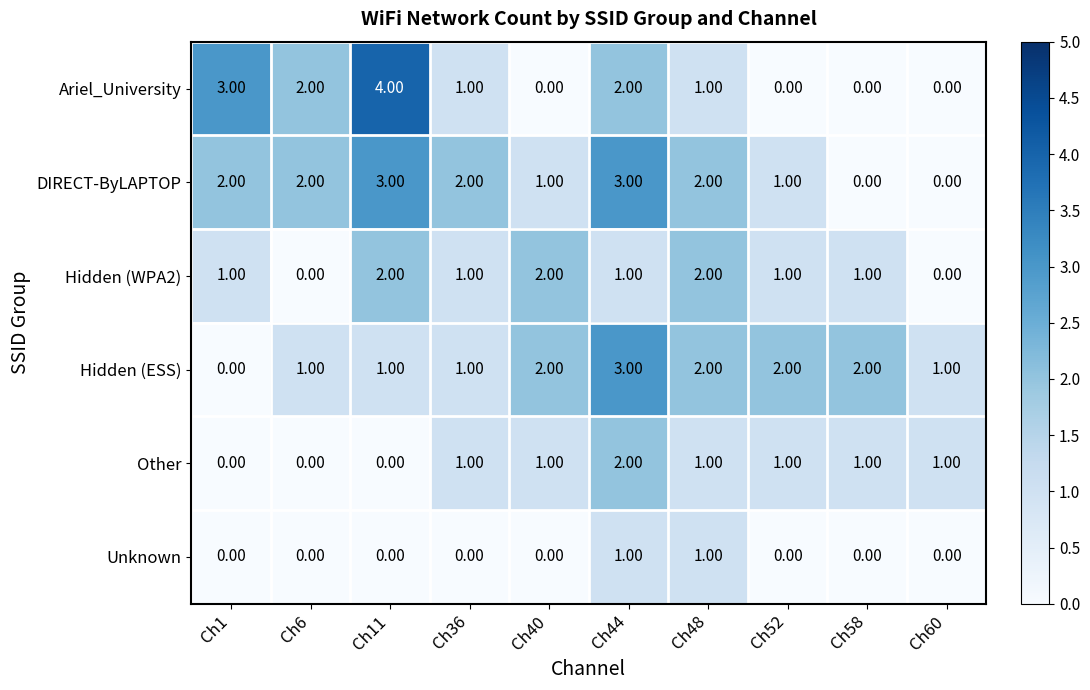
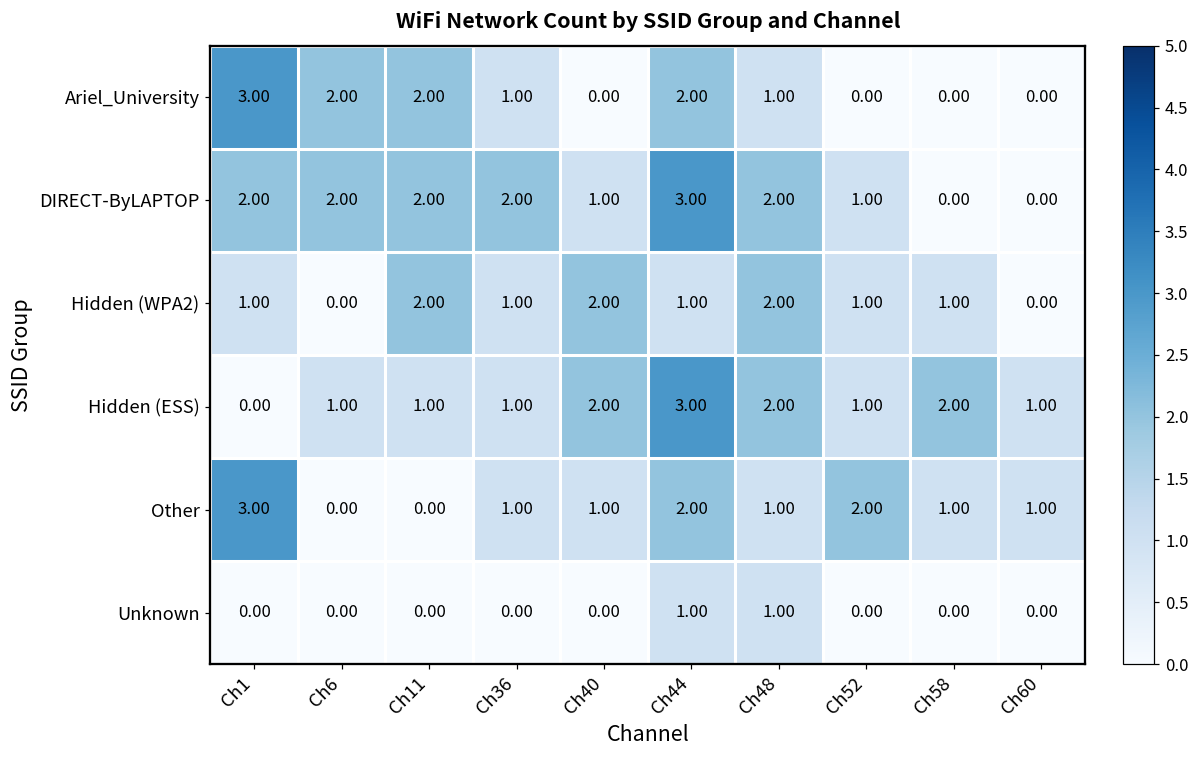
Ariel_University, Ch11: 4.00 -> 2.00
DIRECT-ByLAPTOP, Ch11: 3.00 -> 2.00
Hidden (ESS), Ch52: 2.00 -> 1.00
Other, Ch1: 0.00 -> 3.00
Other, Ch52: 1.00 -> 2.00
